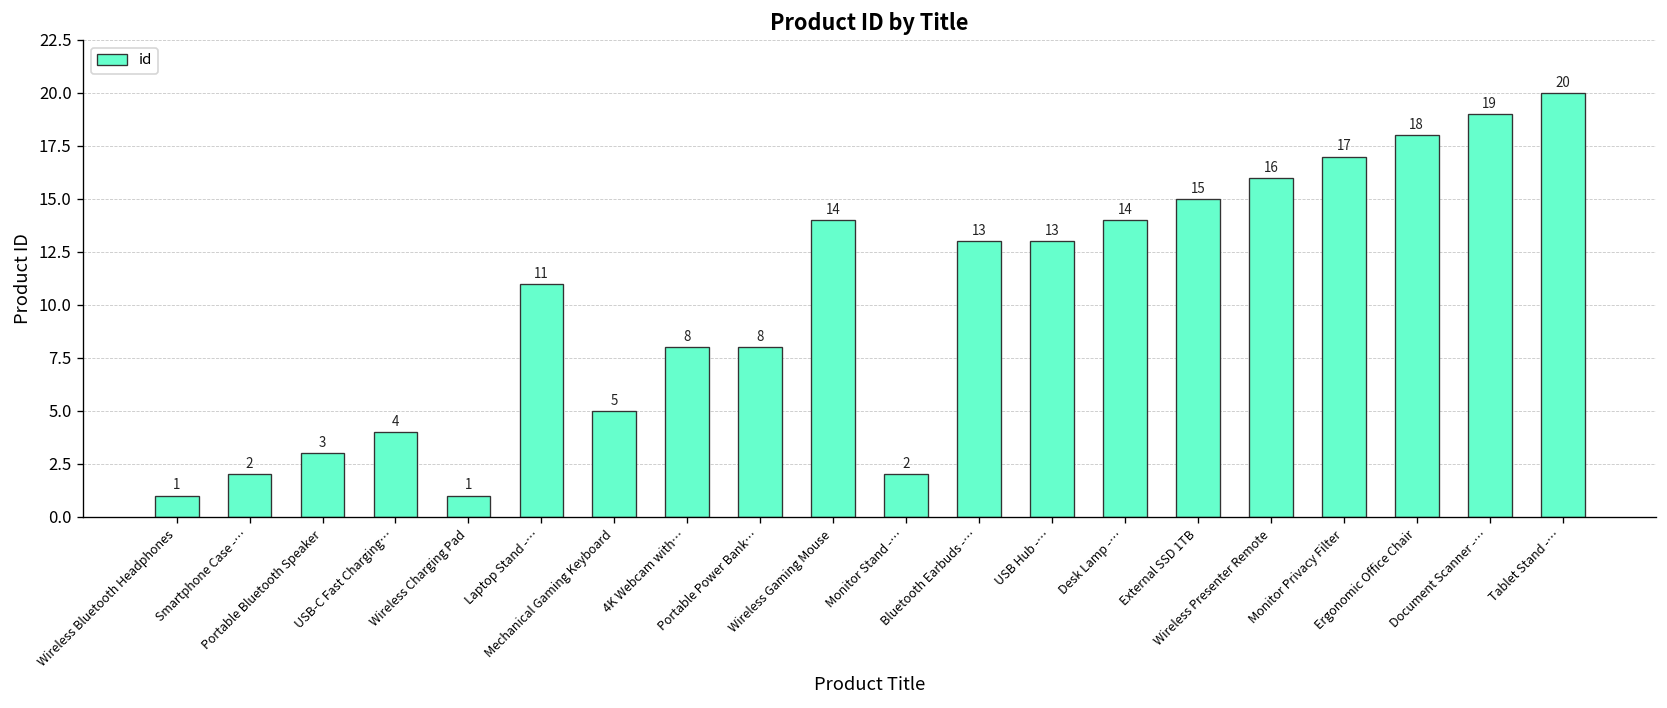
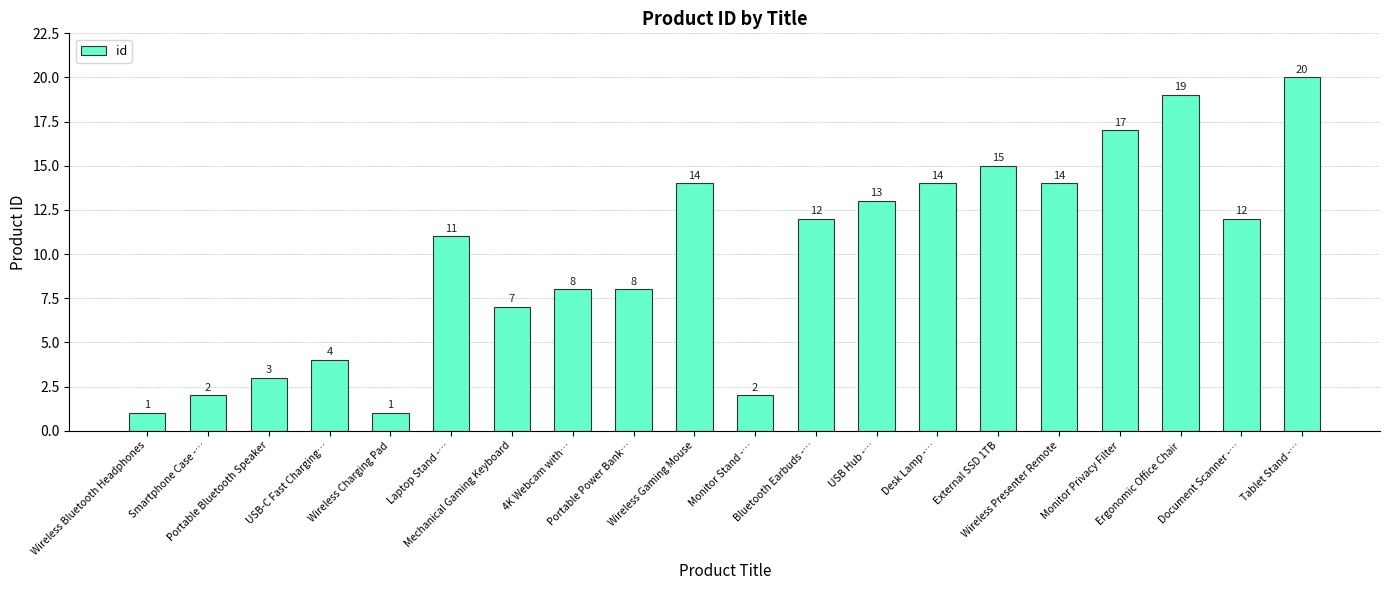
Mechanical Gaming Keyboard: 5 -> 7
Bluetooth Earbuds -…: 13 -> 12
Wireless Presenter Remote: 16 -> 14
Ergonomic Office Chair: 18 -> 19
Document Scanner -…: 19 -> 12
